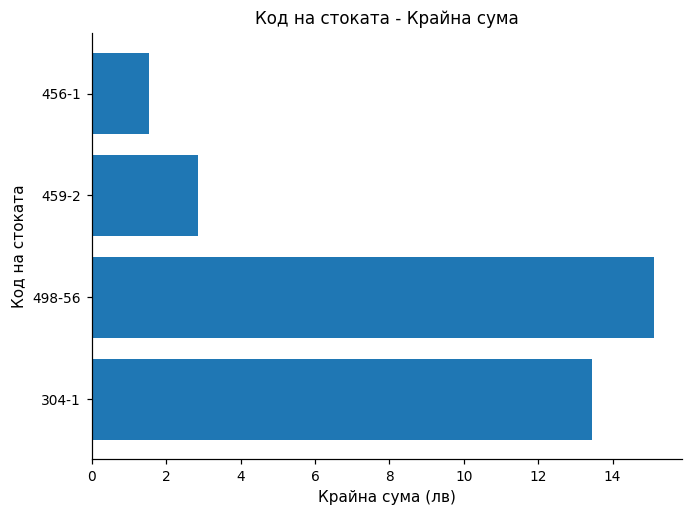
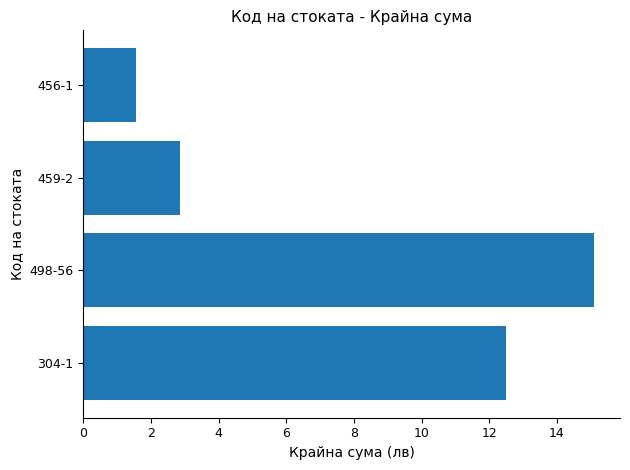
304-1: 13.5 -> 12.5
